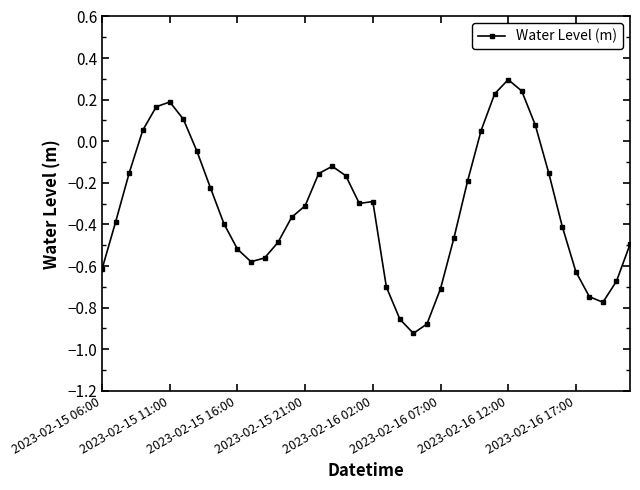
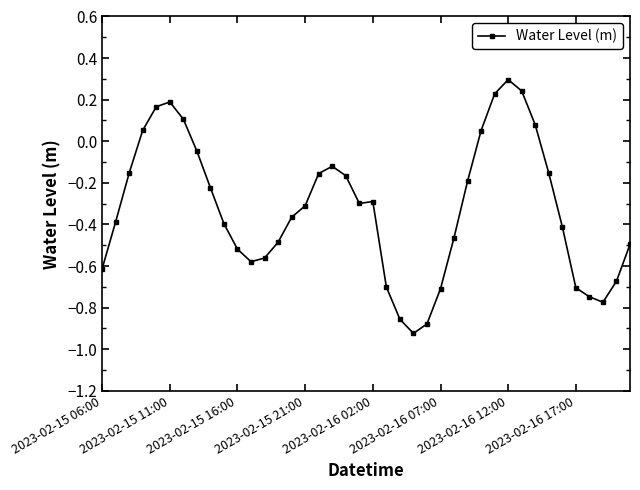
2023-02-16 17:00: -0.63 -> -0.70
